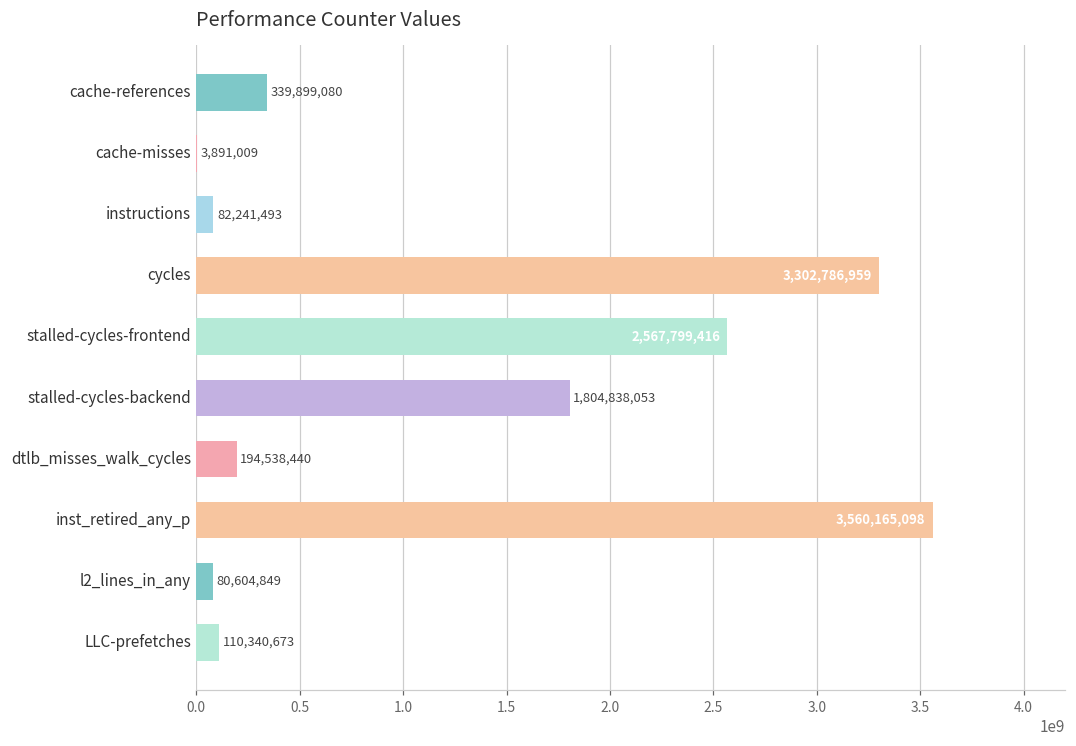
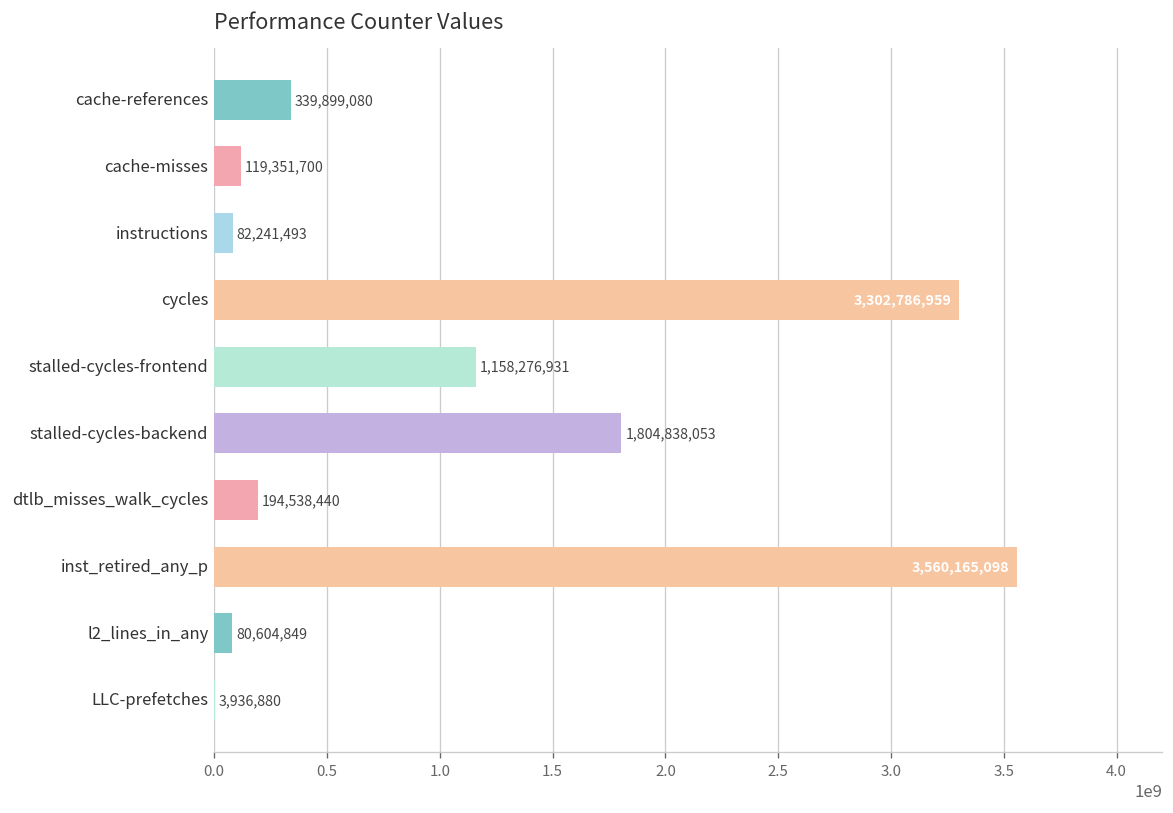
cache-misses: 3,891,009 -> 119,351,700
stalled-cycles-frontend: 2,567,799,416 -> 1,158,276,931
LLC-prefetches: 110,340,673 -> 3,936,880
